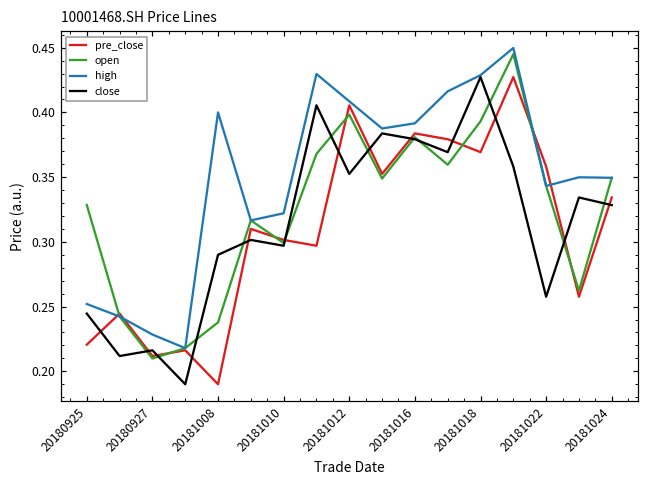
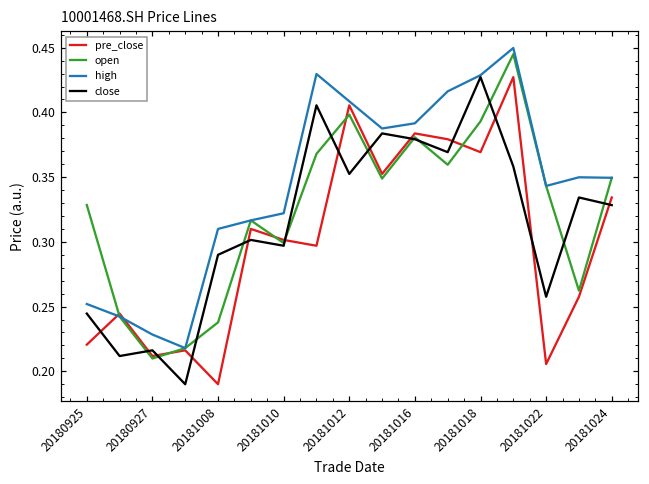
high, 20181008: 0.40 -> 0.31
pre_close, 20181022: 0.358 -> 0.206
